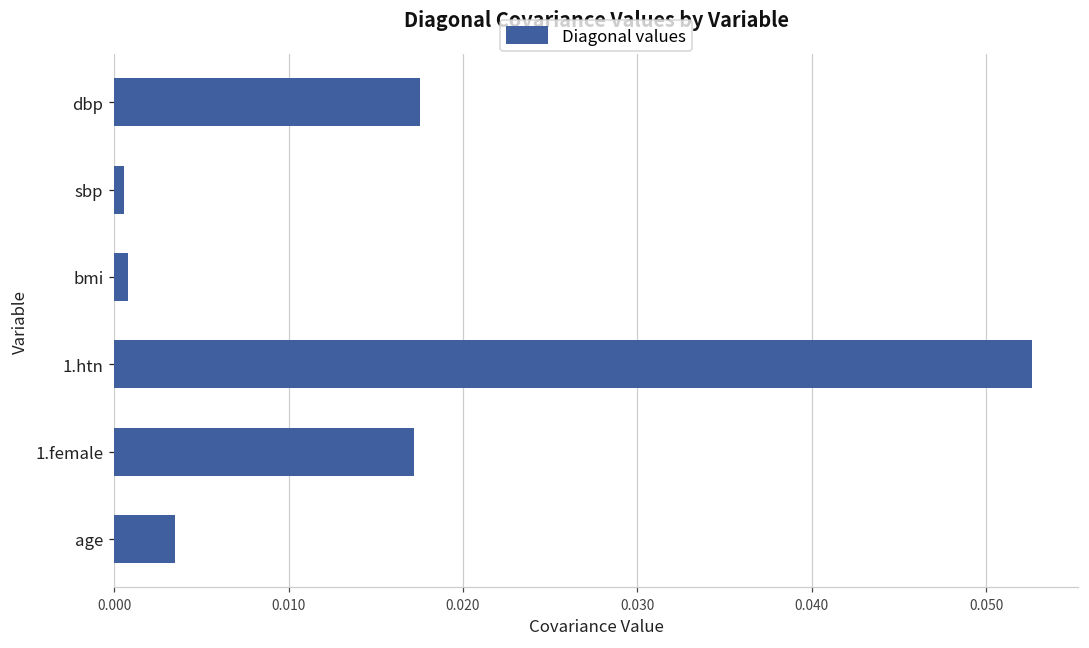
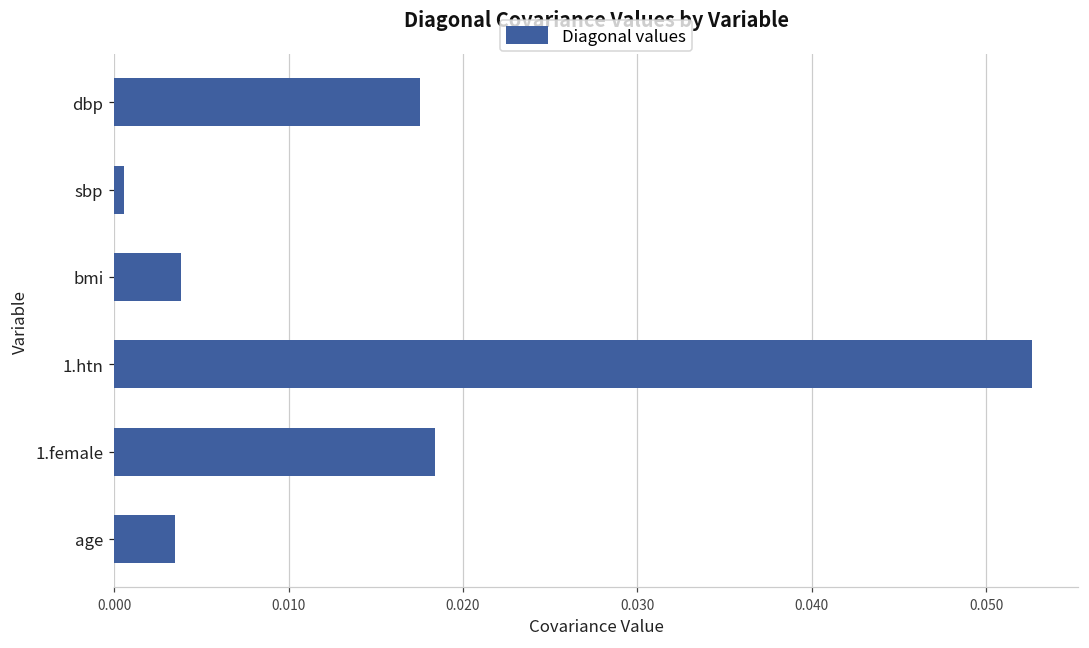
bmi: 0.0008 -> 0.0038
1.female: 0.0172 -> 0.0184
